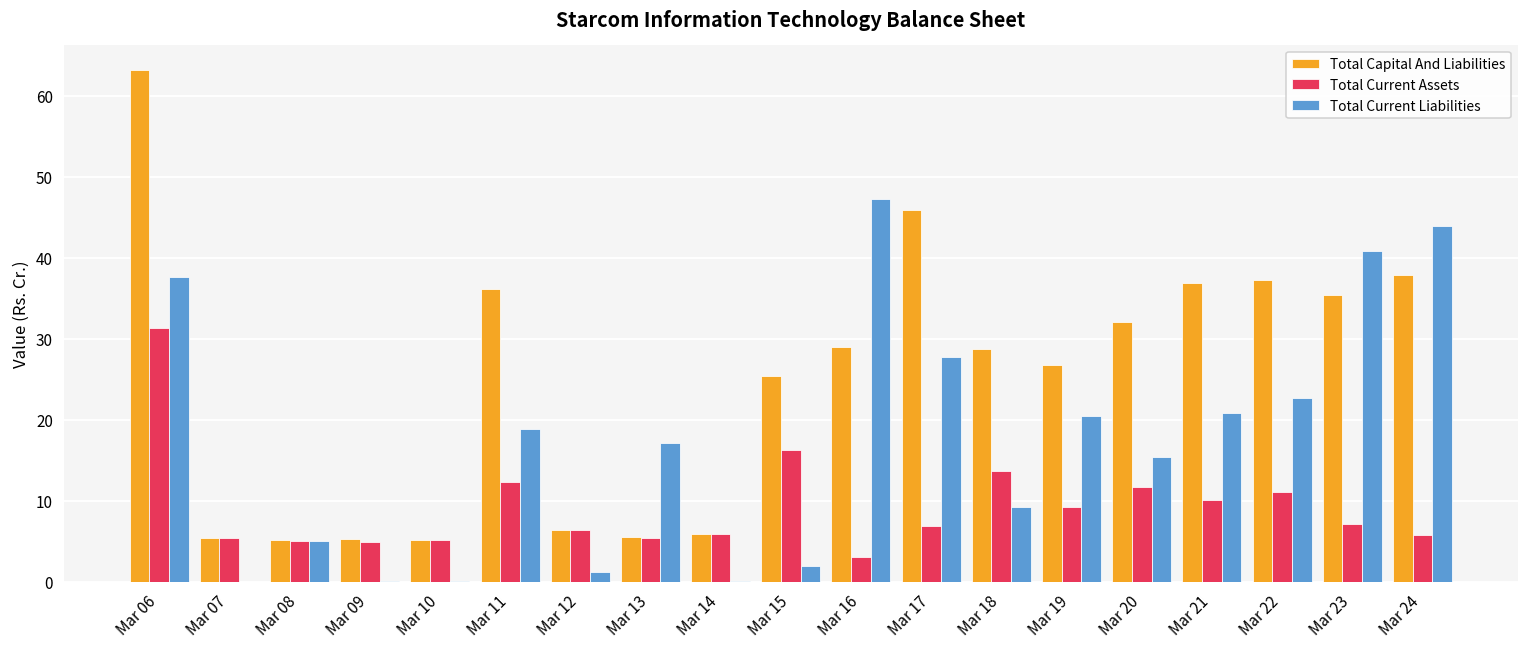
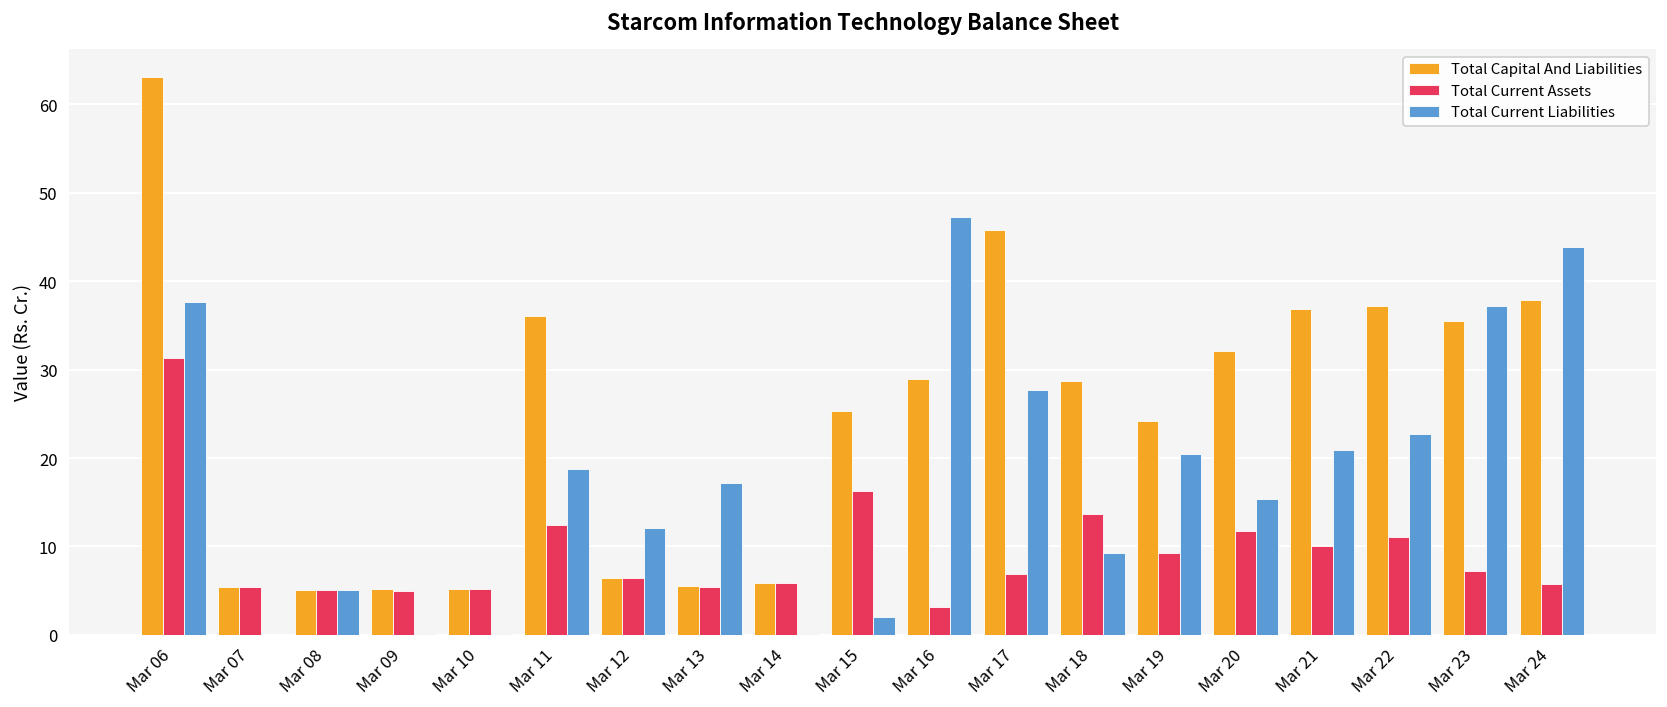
Total Current Liabilities, Mar 12: 1 -> 12
Total Capital And Liabilities, Mar 19: 27 -> 24
Total Current Liabilities, Mar 23: 41 -> 37
